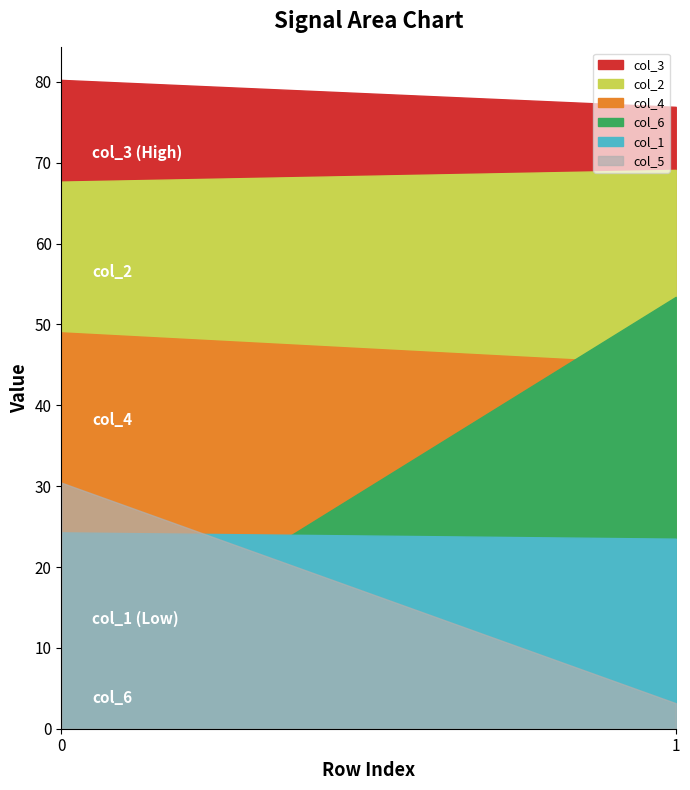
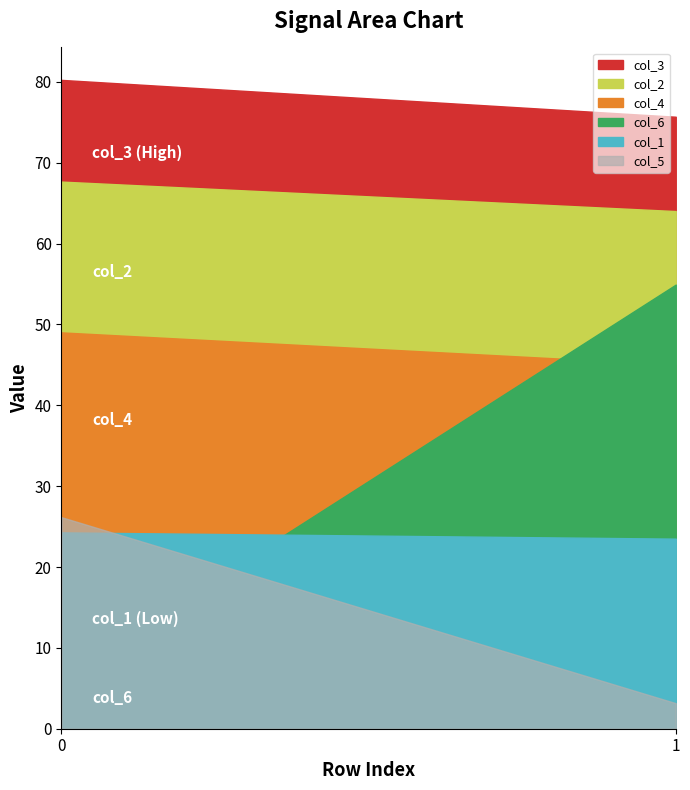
col_5, 0: 30 -> 26
col_3, 1: 77 -> 76
col_2, 1: 69 -> 64
col_6, 1: 53 -> 55
